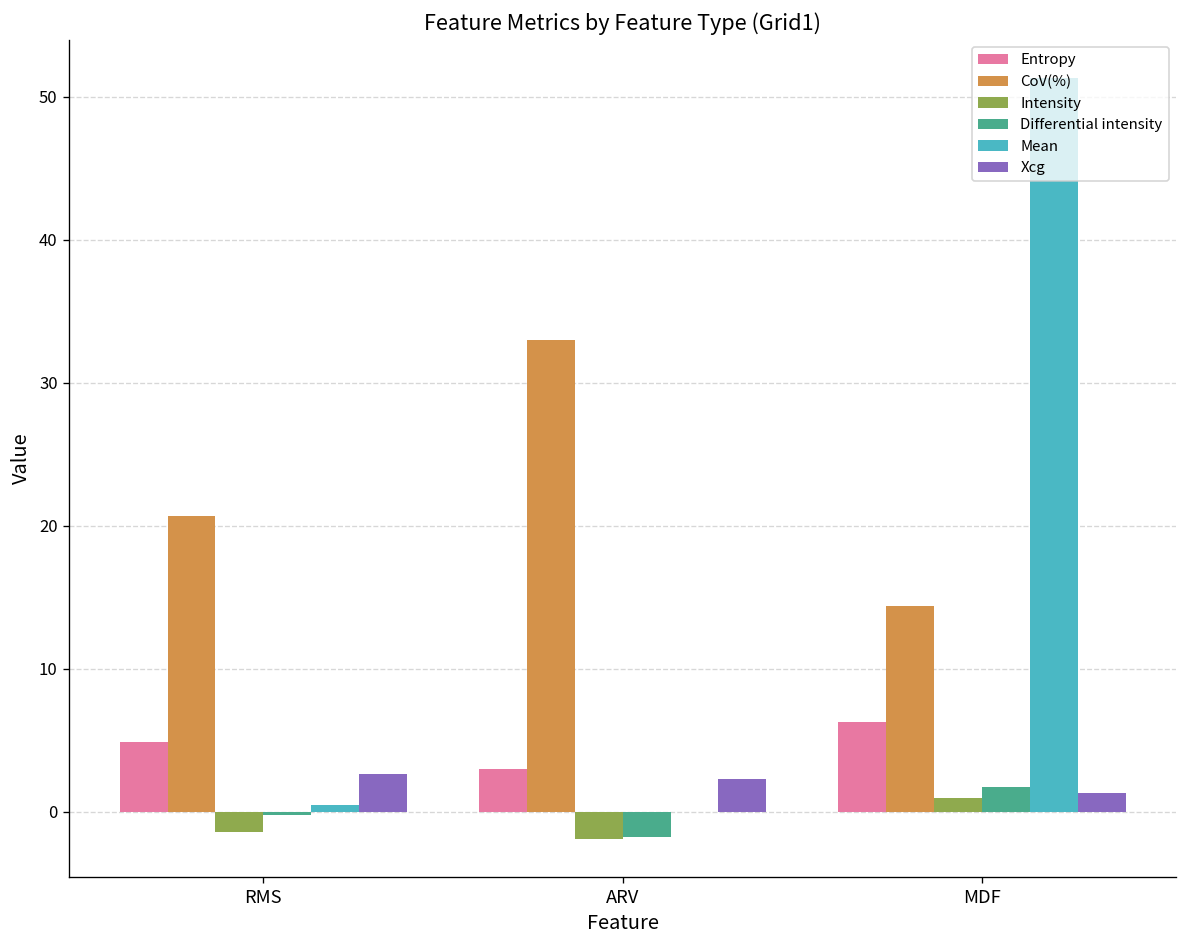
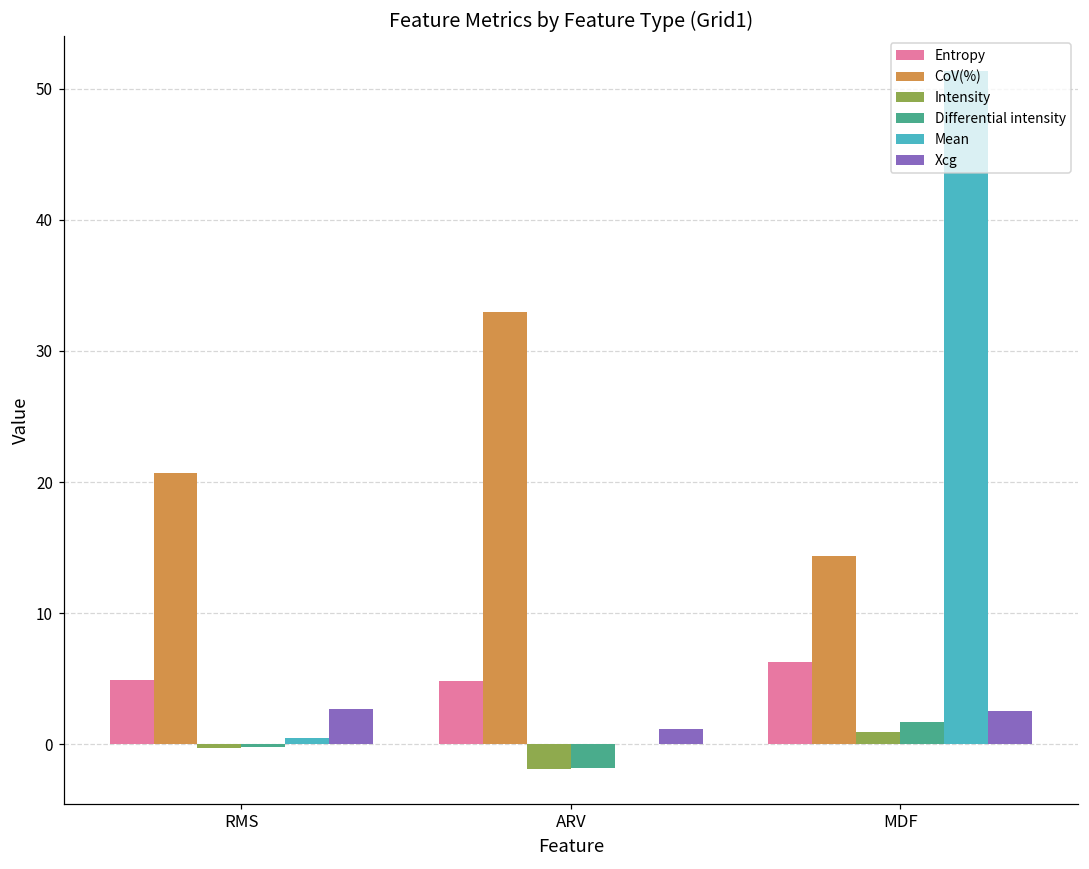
Intensity, RMS: -1.4 -> -0.3
Entropy, ARV: 3.0 -> 4.8
Xcg, ARV: 2.3 -> 1.2
Xcg, MDF: 1.3 -> 2.5
